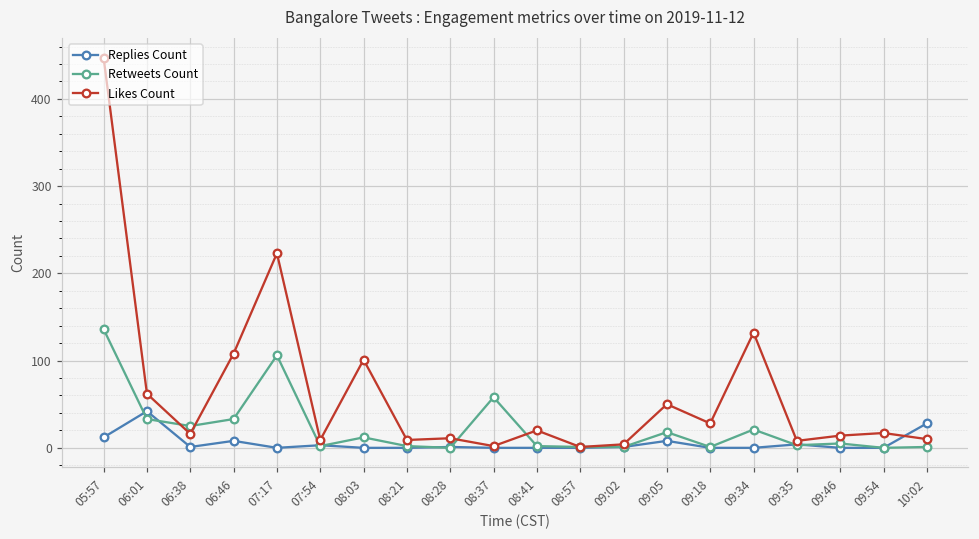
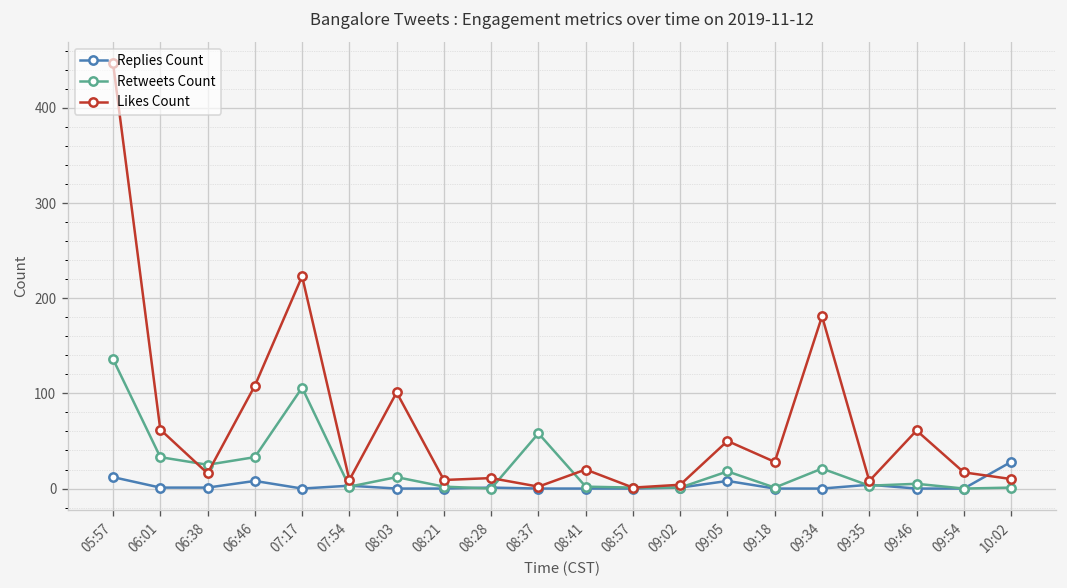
Replies Count, 06:01: 40 -> 0
Likes Count, 09:34: 130 -> 180
Likes Count, 09:46: 10 -> 60
